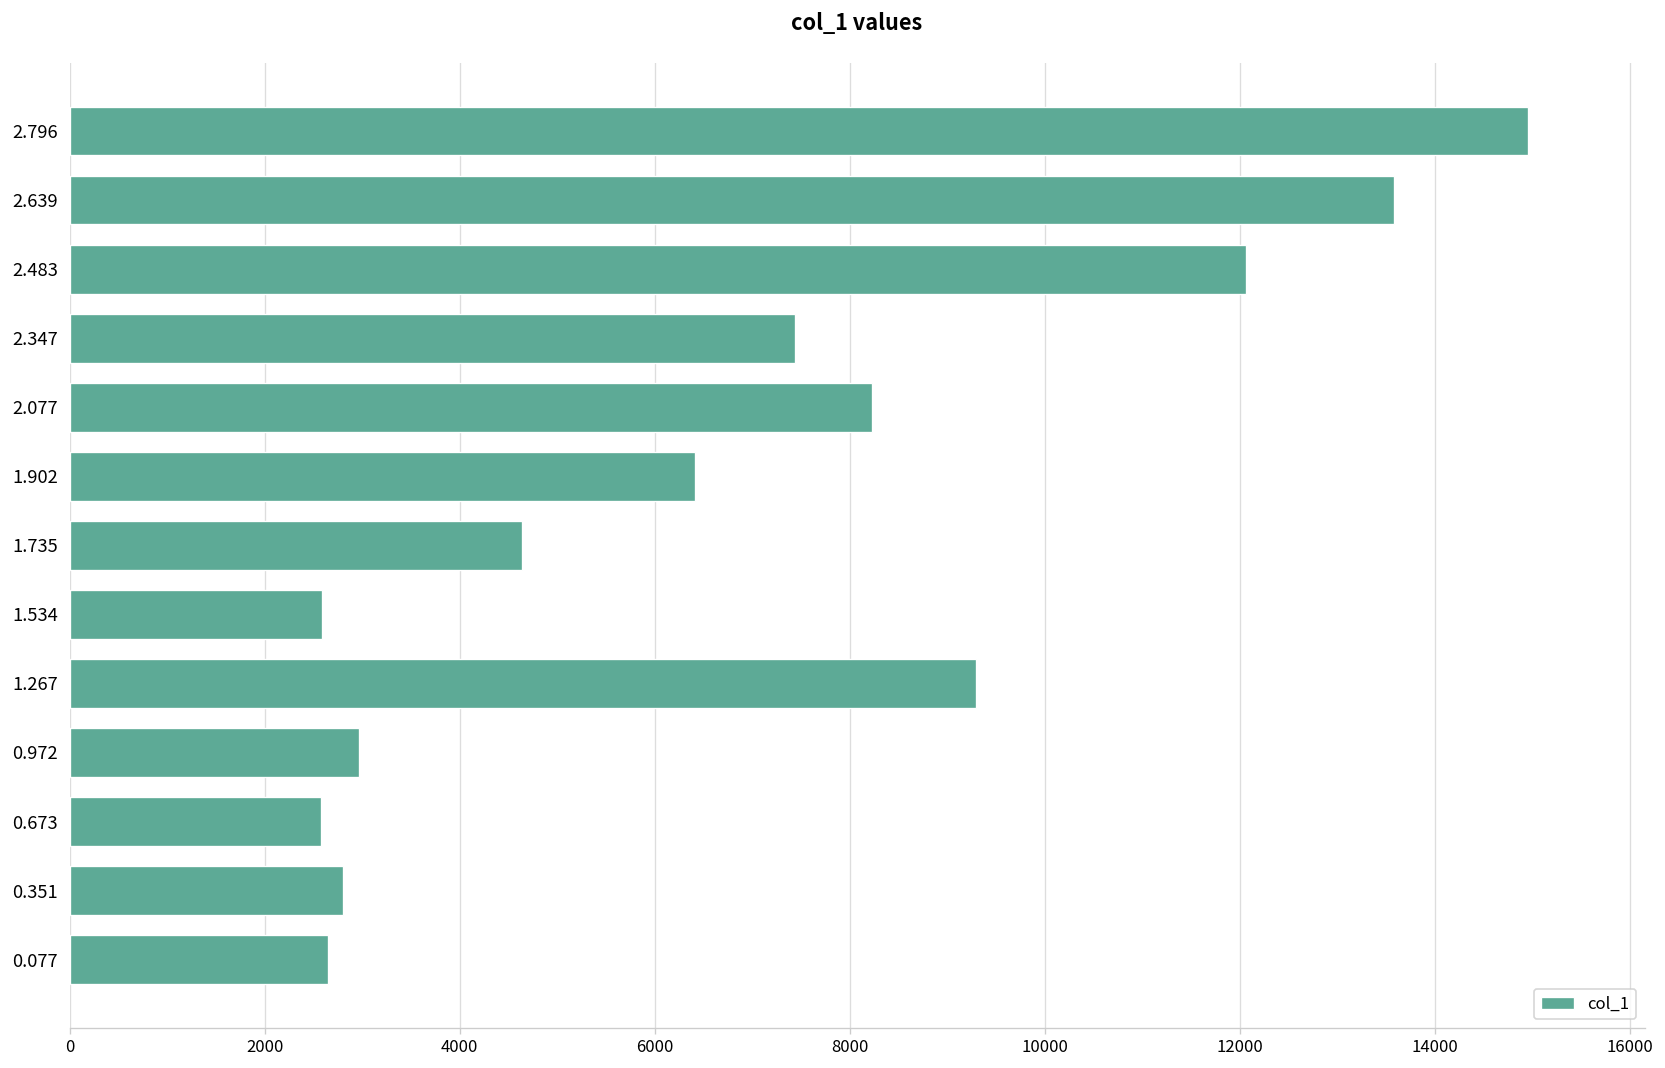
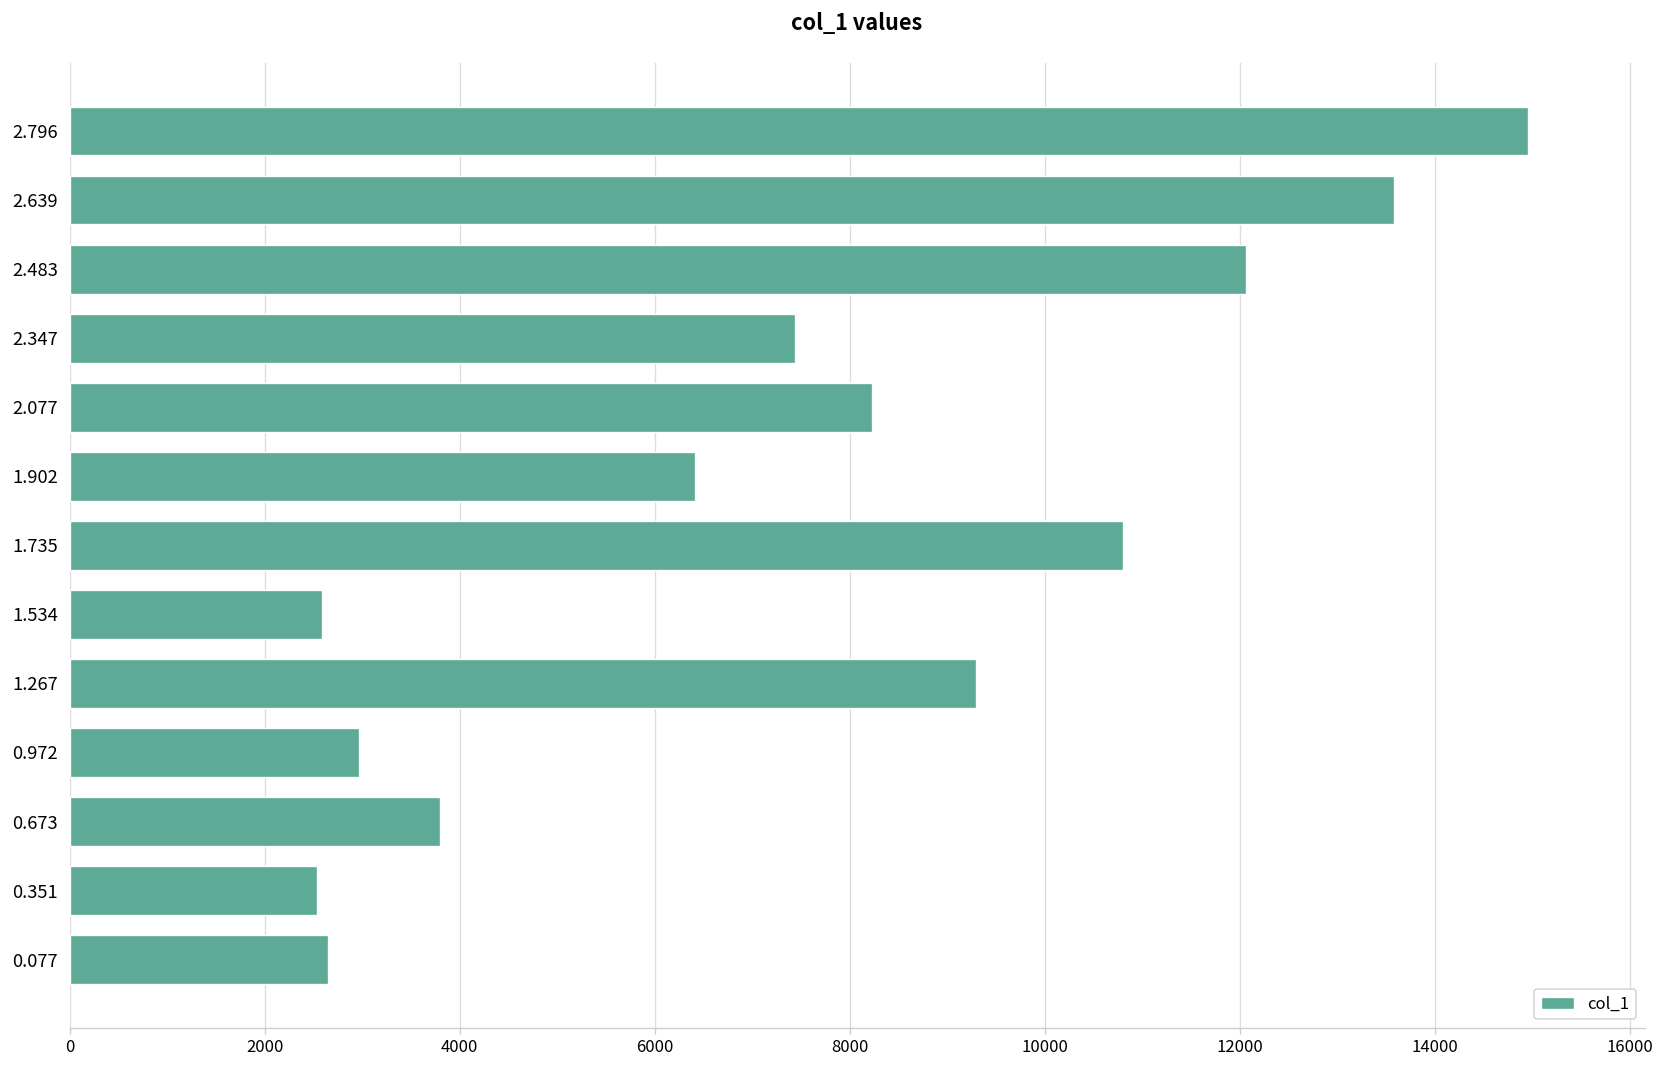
1.735: 4600 -> 10800
0.673: 2600 -> 3800
0.351: 2800 -> 2500
